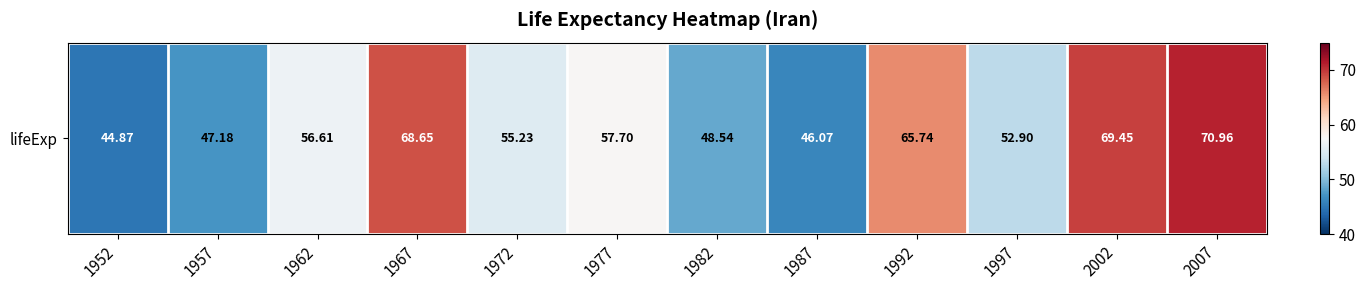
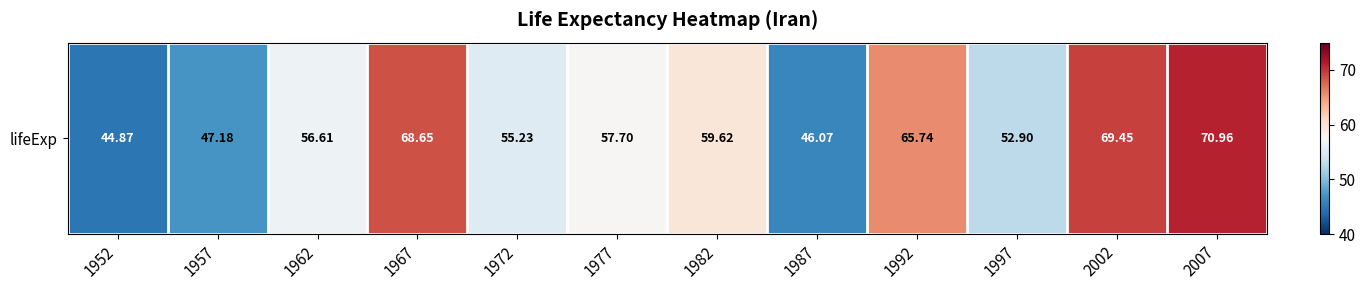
lifeExp, 1982: 48.54 -> 59.62
